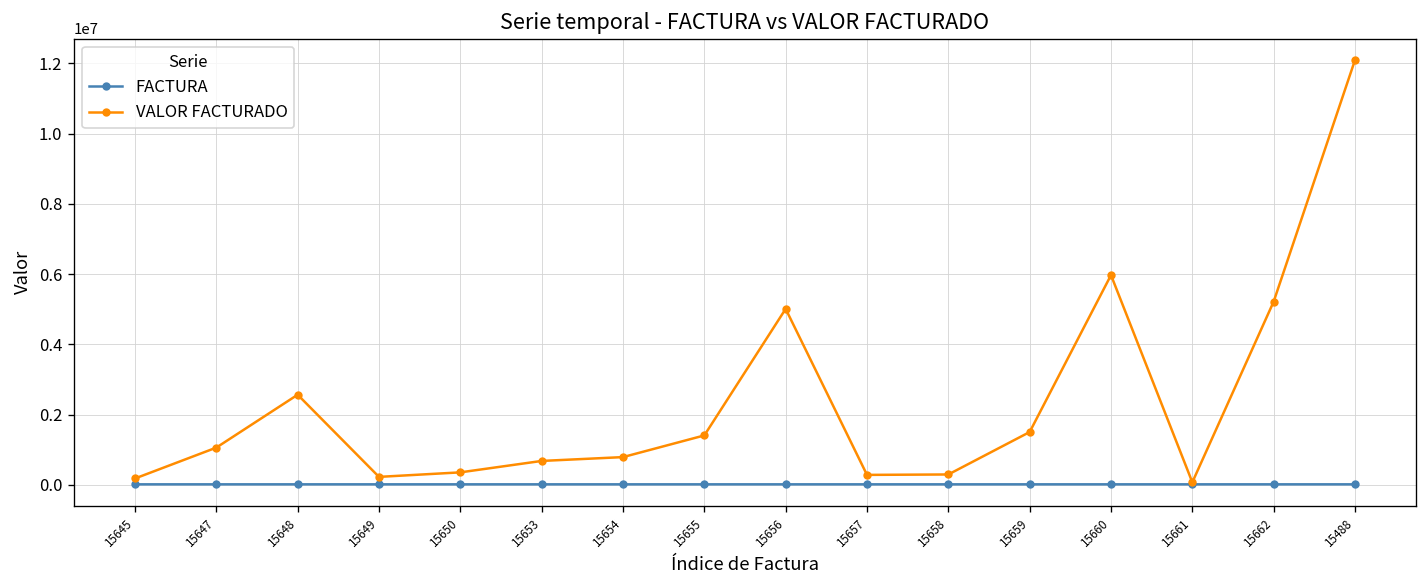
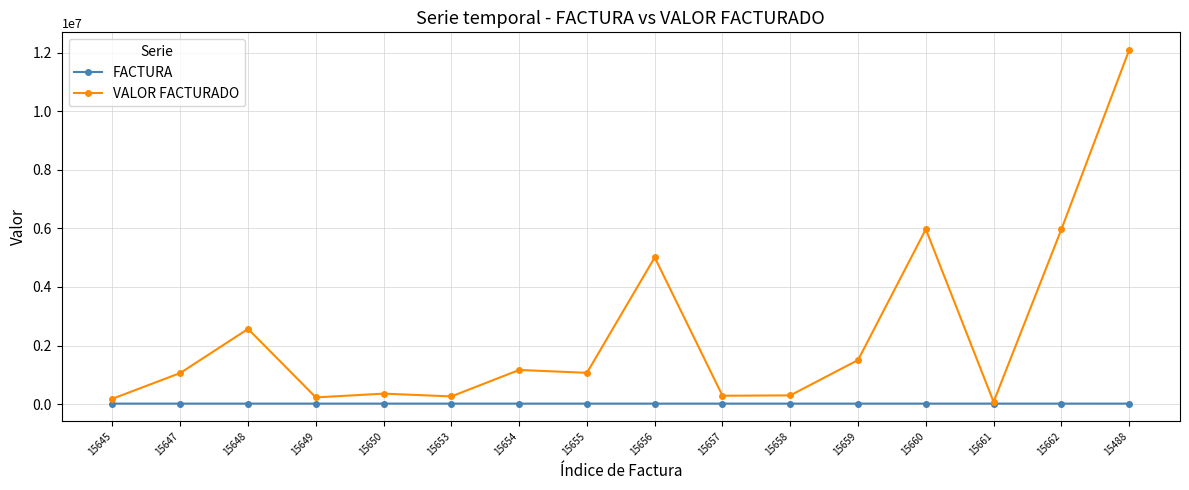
VALOR FACTURADO, 15653: 700000 -> 300000
VALOR FACTURADO, 15654: 800000 -> 1200000
VALOR FACTURADO, 15655: 1400000 -> 1100000
VALOR FACTURADO, 15662: 5200000 -> 6000000
